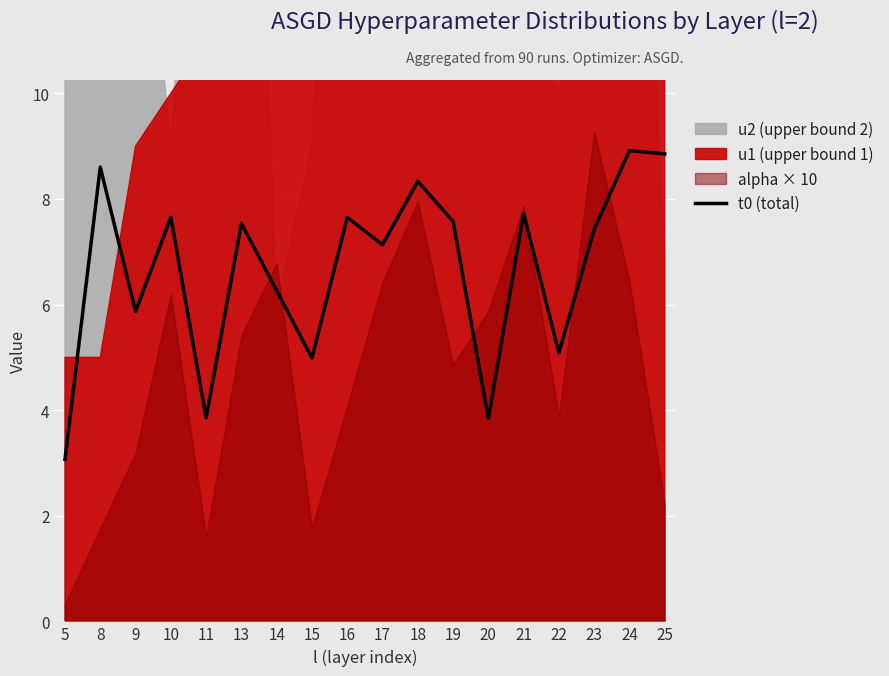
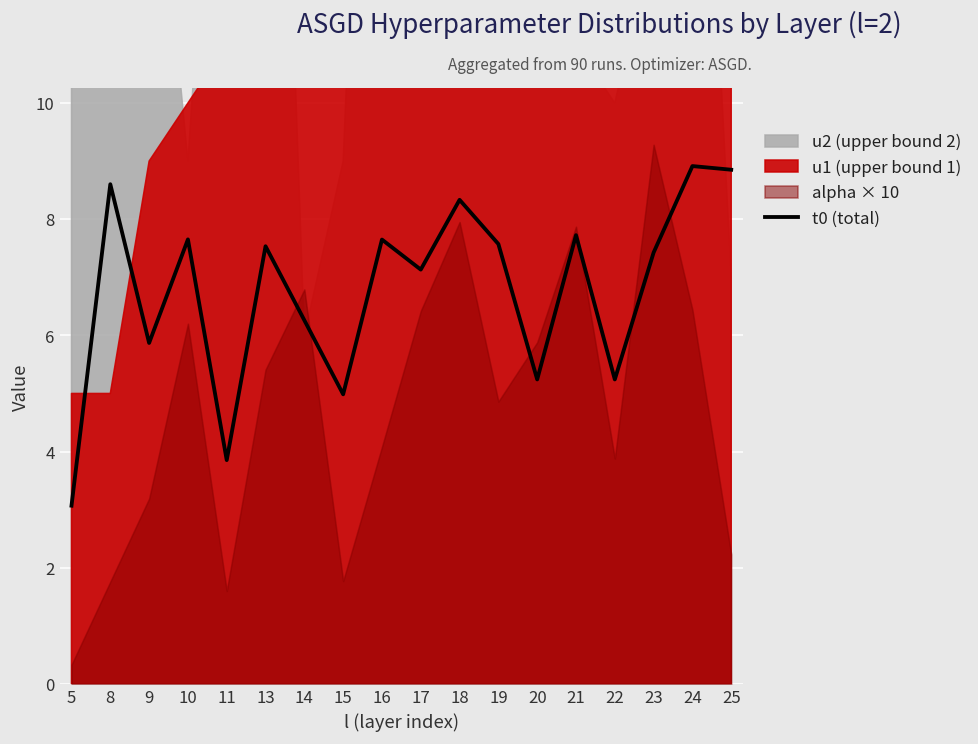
t0 (total), 20: 3.8 -> 5.2
t0 (total), 22: 5.1 -> 5.2
